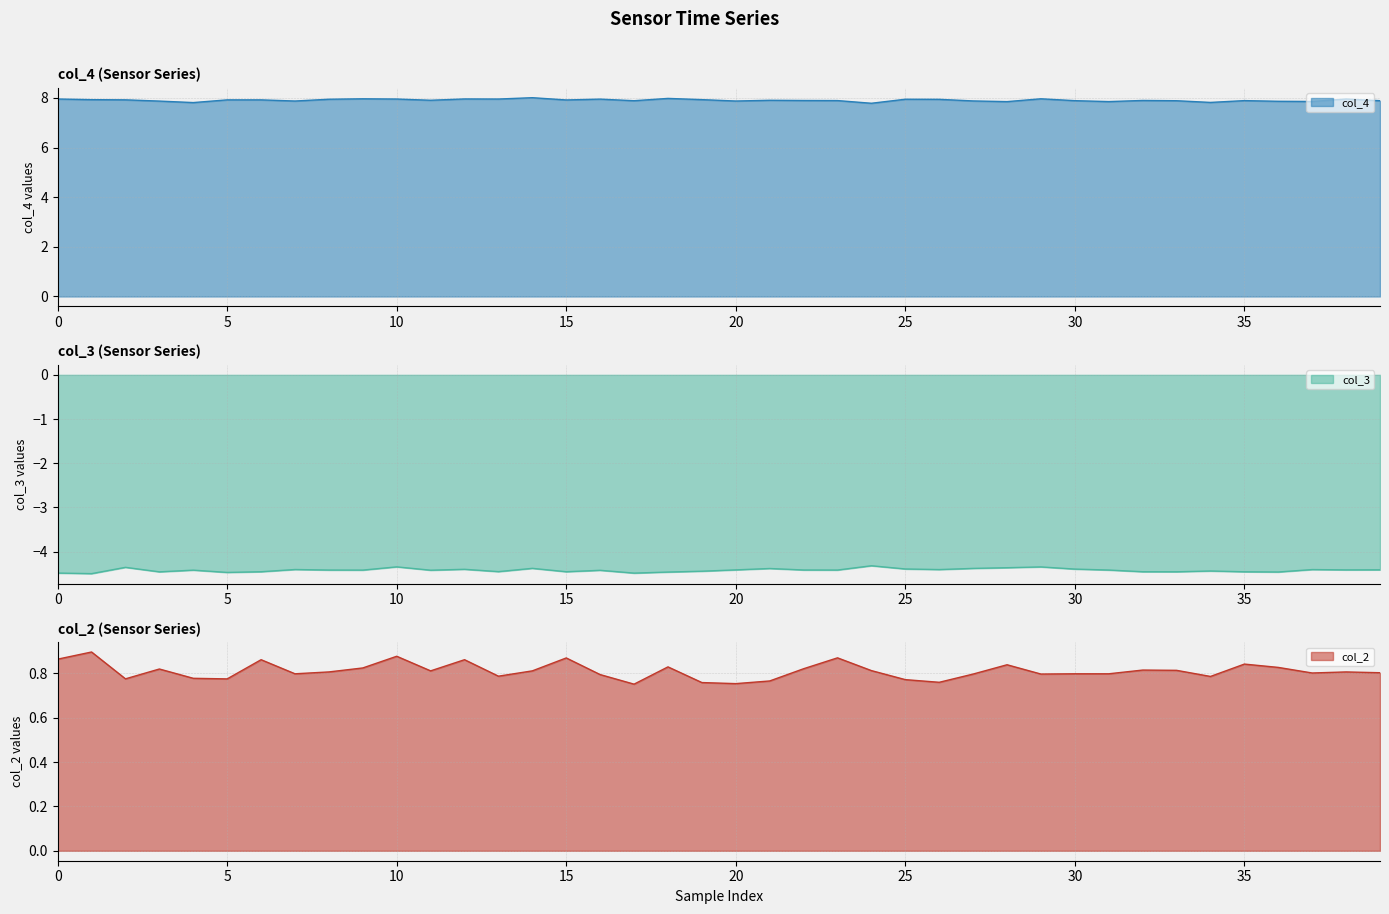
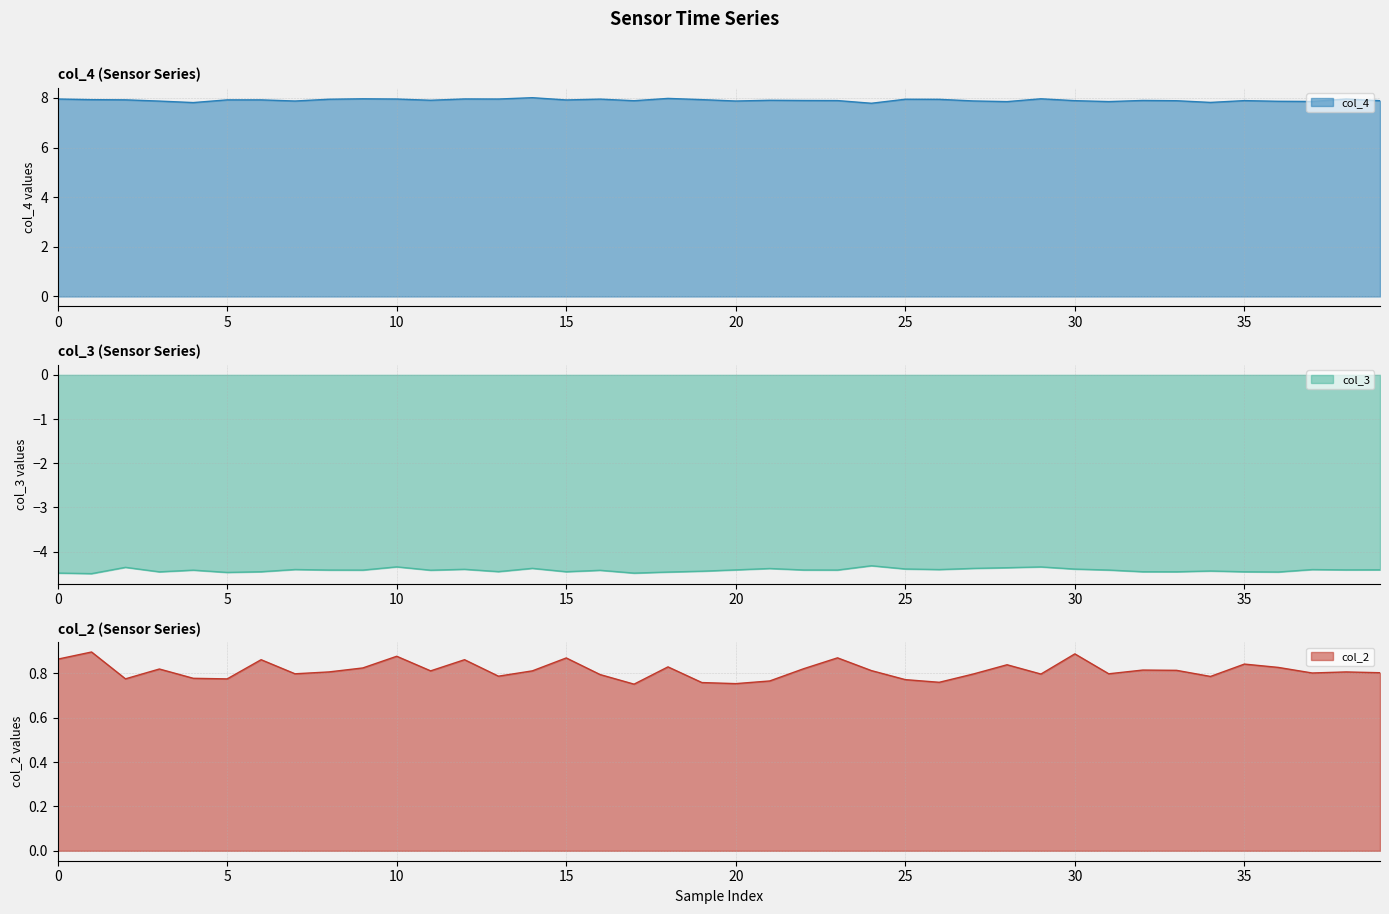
col_2 (Sensor Series), 30: 0.80 -> 0.89
